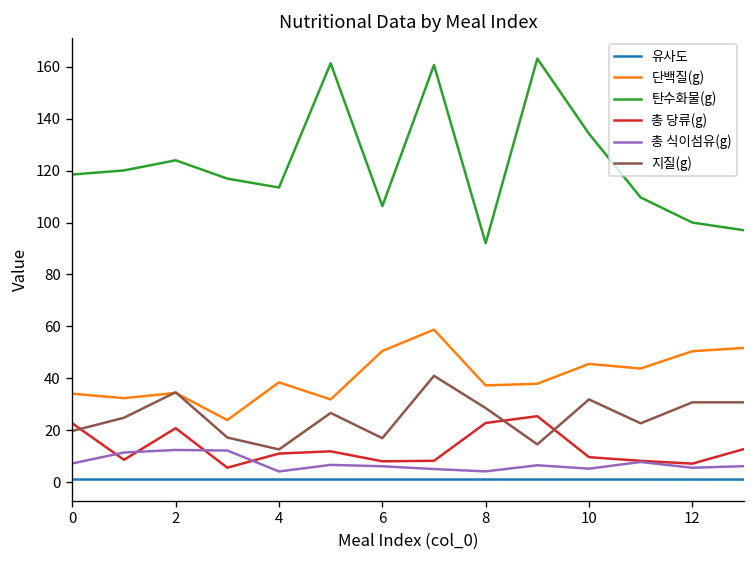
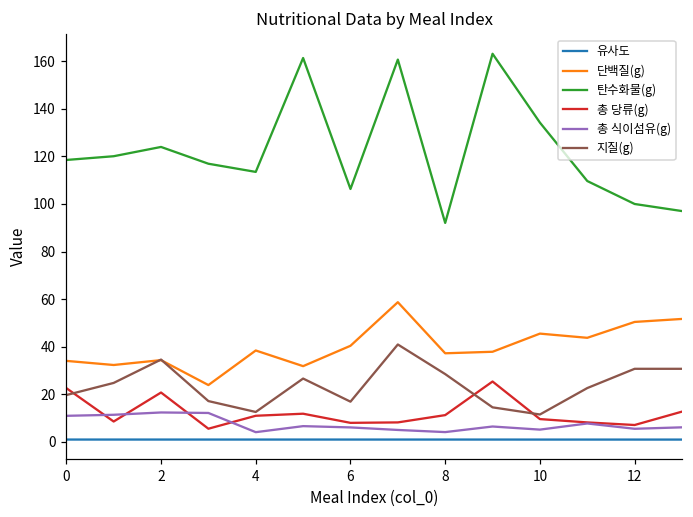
총 식이섬유(g), 0: 7 -> 11
단백질(g), 6: 51 -> 40
총 당류(g), 8: 23 -> 11
지질(g), 10: 32 -> 12
